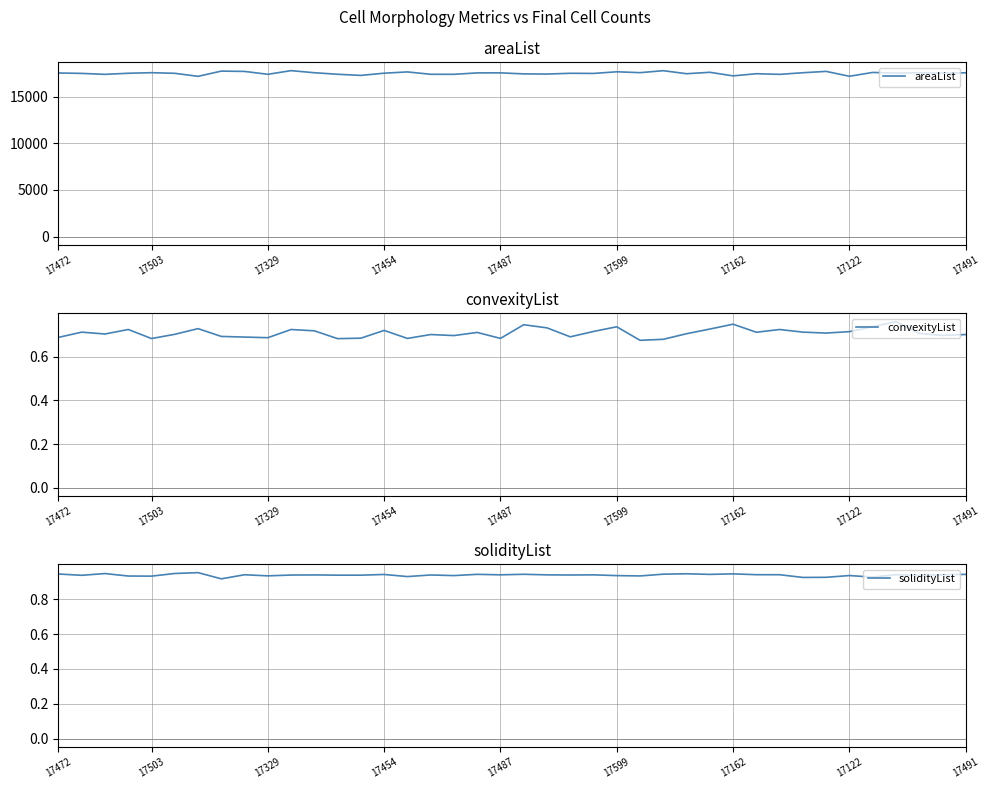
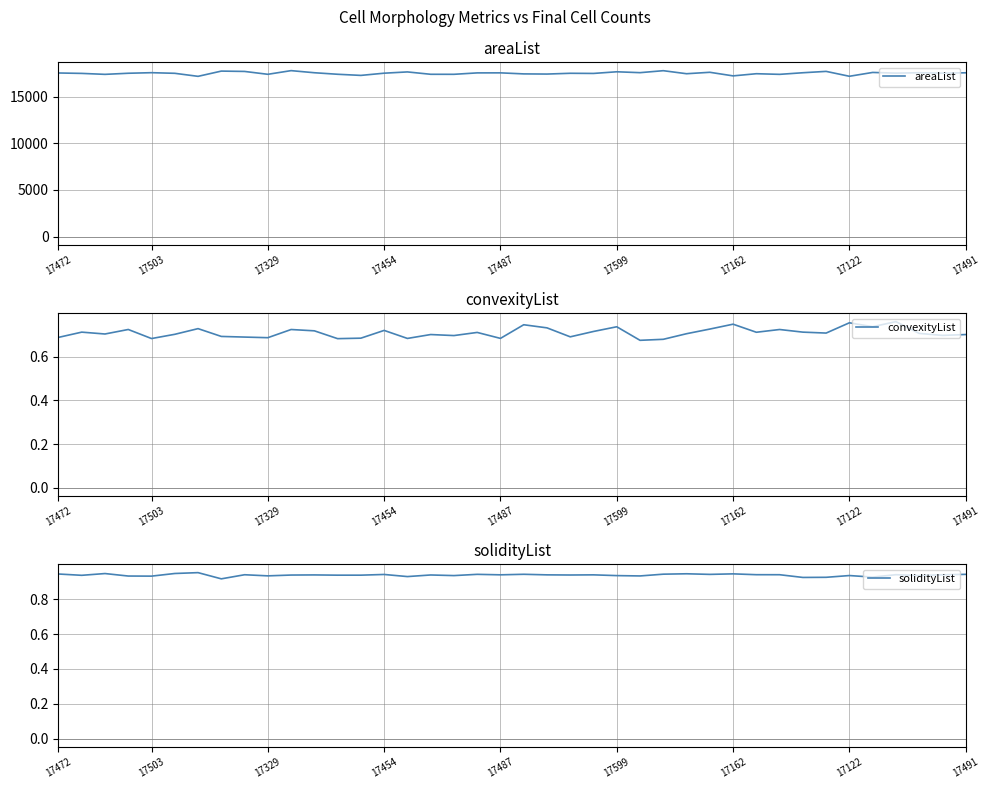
convexityList, 17122: 0.71 -> 0.76
